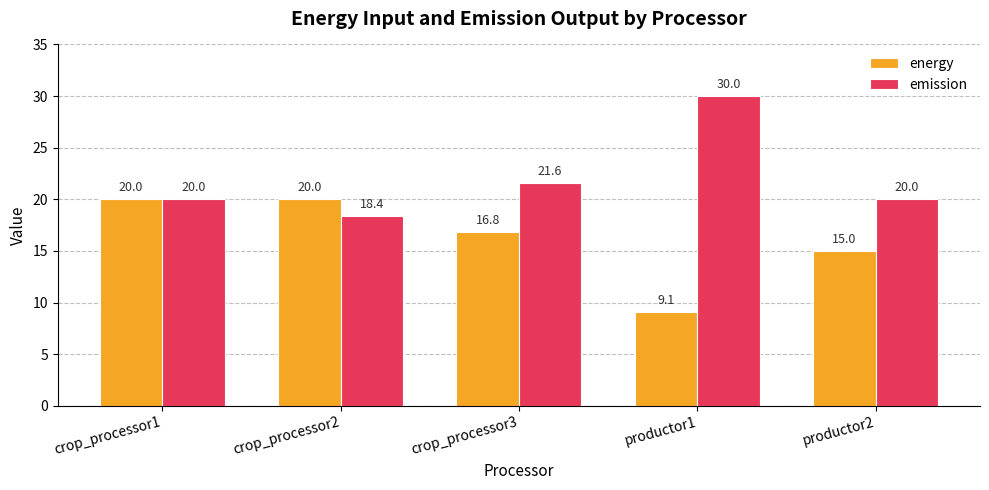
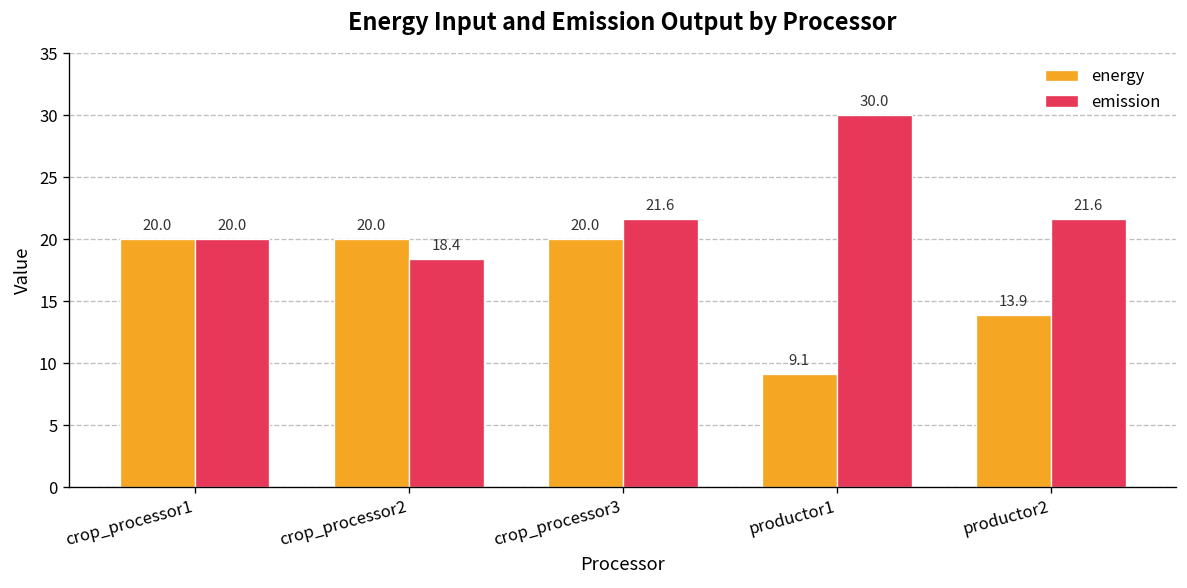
energy, crop_processor3: 16.8 -> 20.0
energy, productor2: 15.0 -> 13.9
emission, productor2: 20.0 -> 21.6
